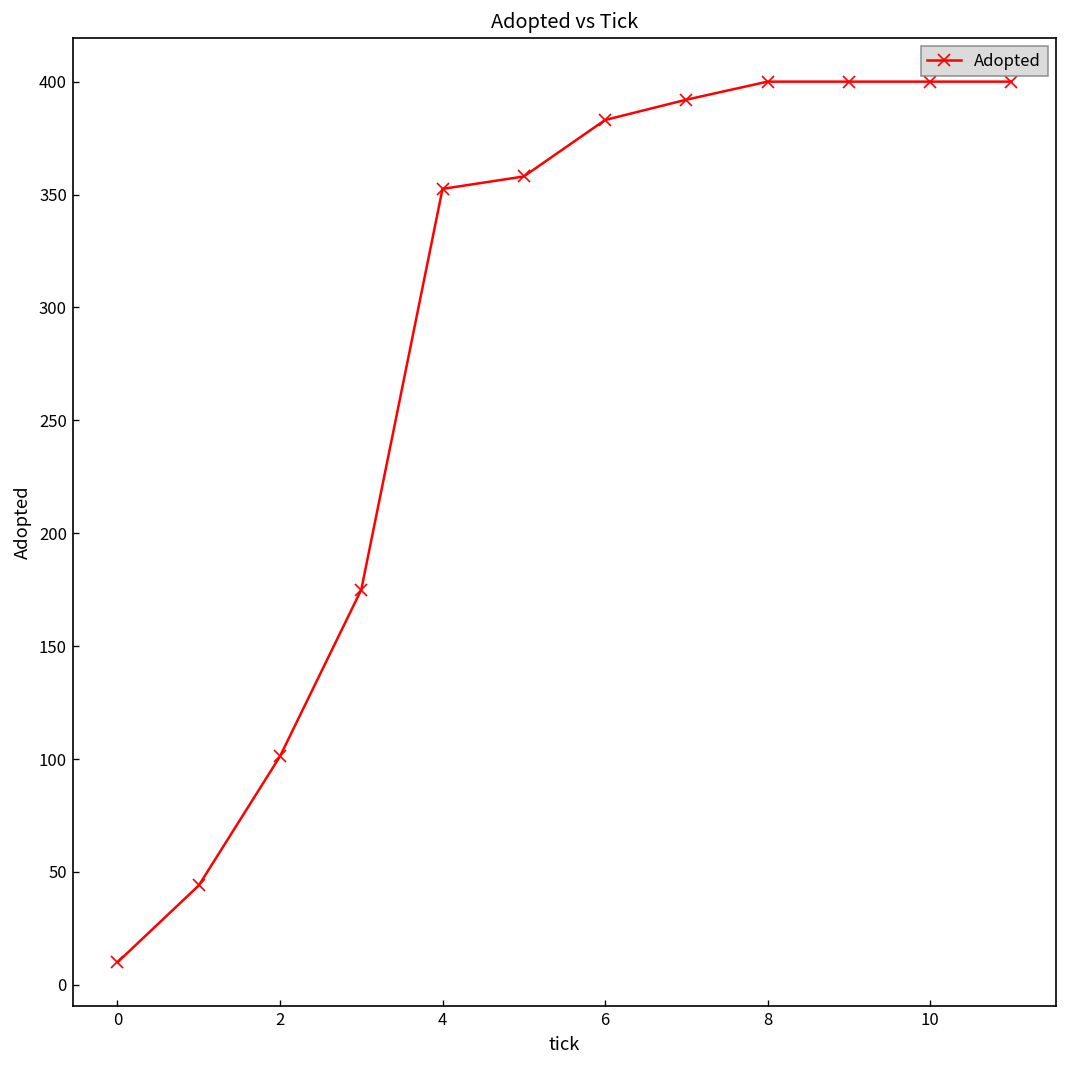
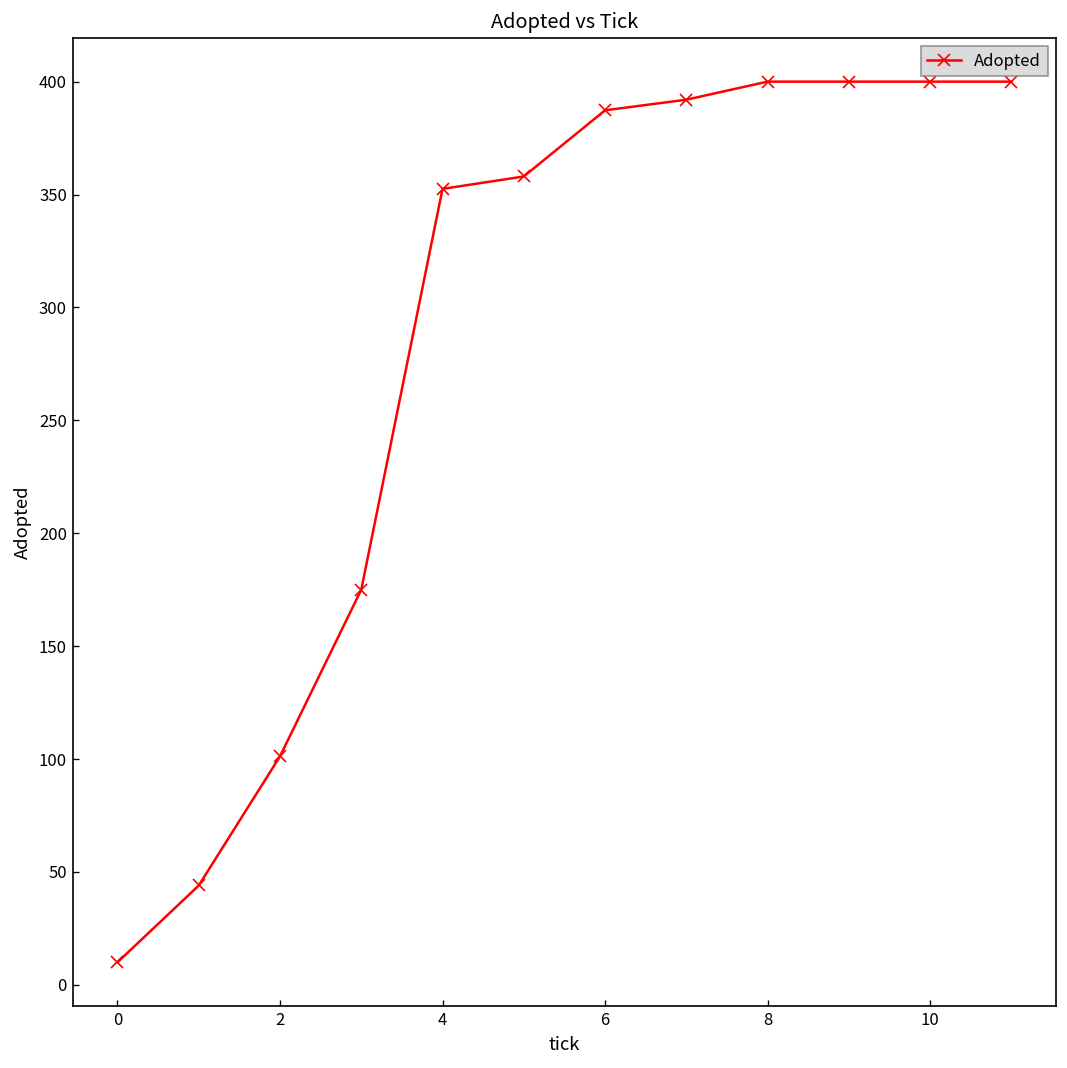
6: 383 -> 387
